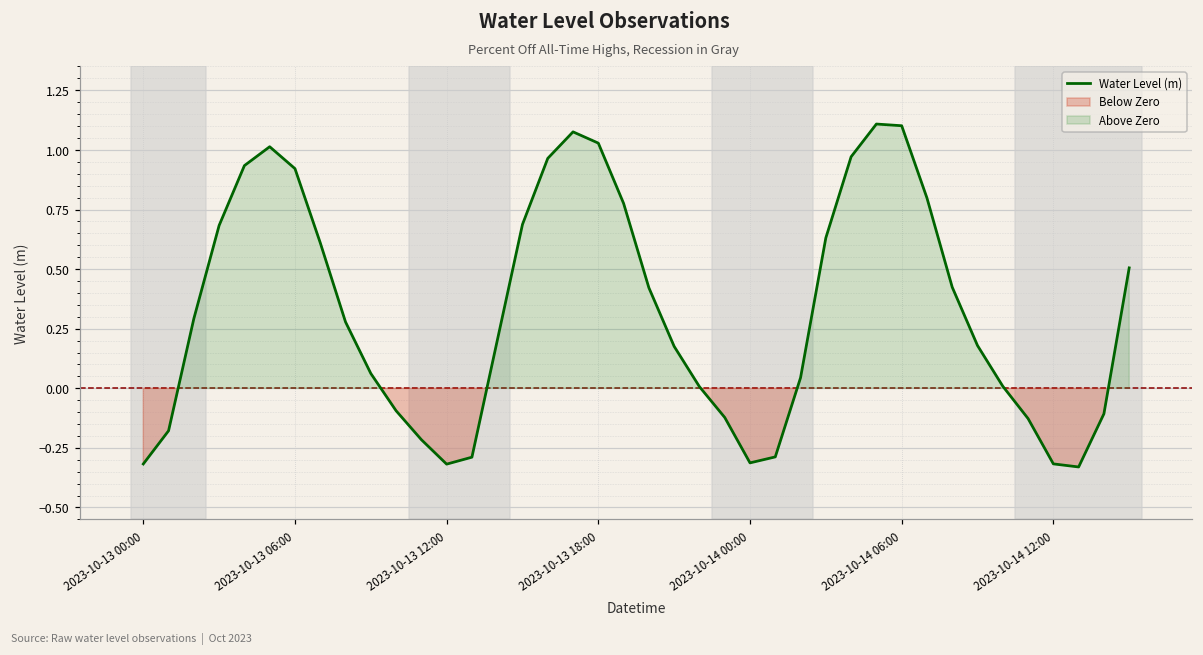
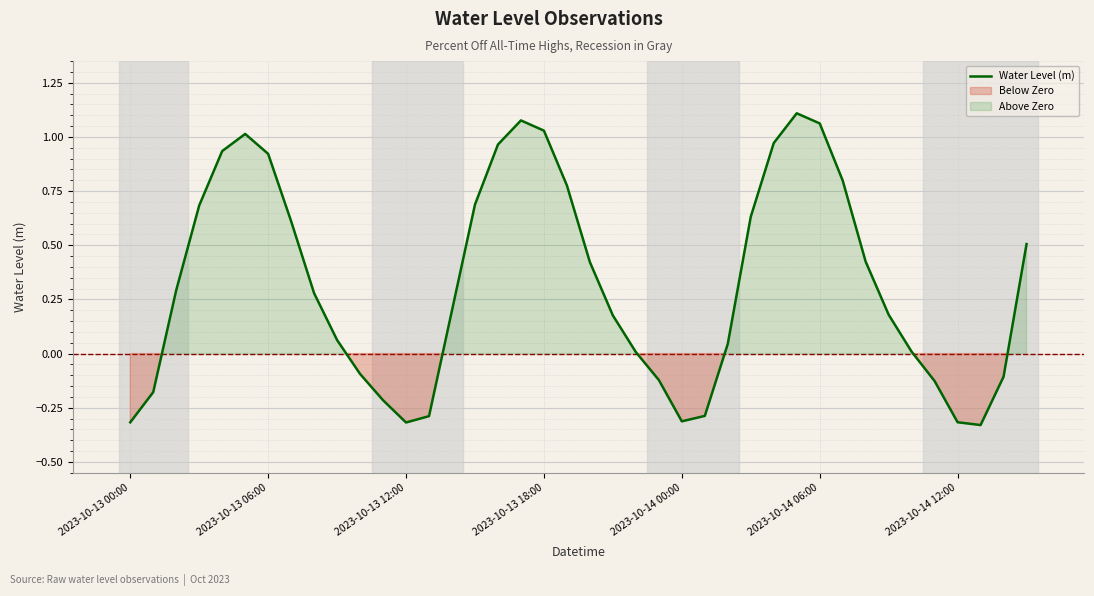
2023-10-14 06:00: 1.10 -> 1.06
